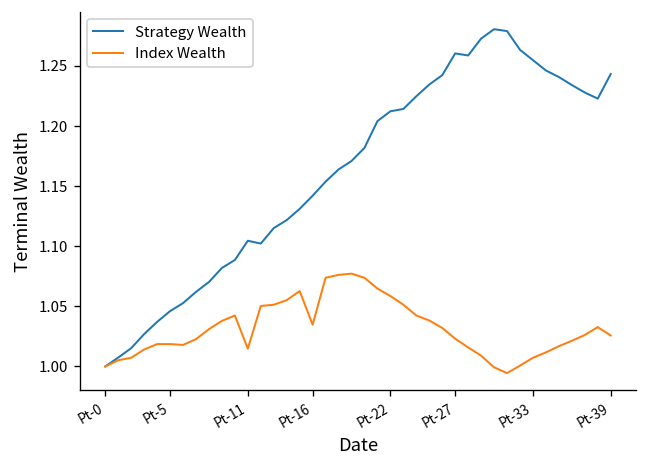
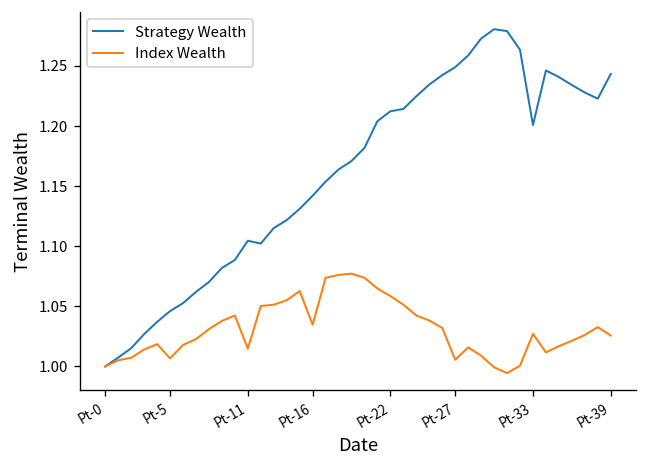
Index Wealth, Pt-5: 1.019 -> 1.007
Strategy Wealth, Pt-27: 1.260 -> 1.249
Index Wealth, Pt-27: 1.023 -> 1.006
Strategy Wealth, Pt-33: 1.255 -> 1.201
Index Wealth, Pt-33: 1.007 -> 1.027
